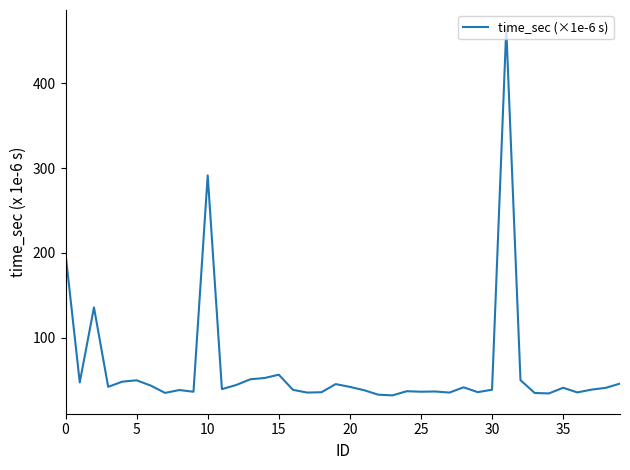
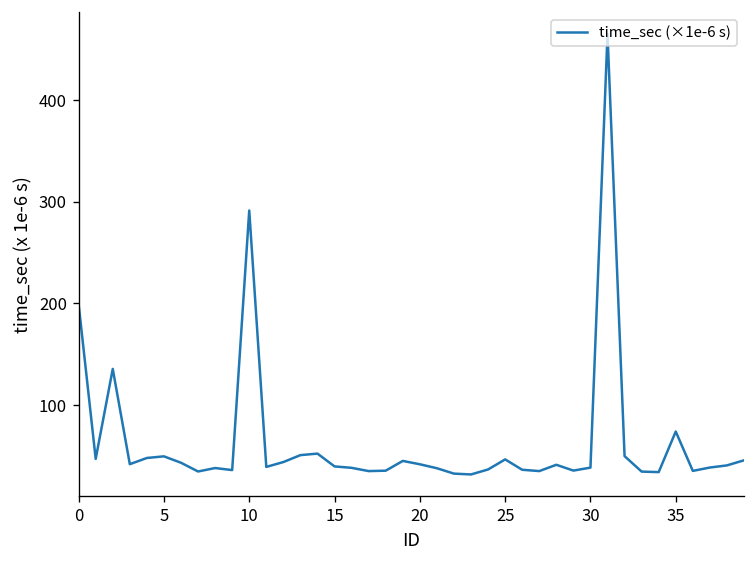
15: 60 -> 40
25: 40 -> 50
35: 40 -> 70
